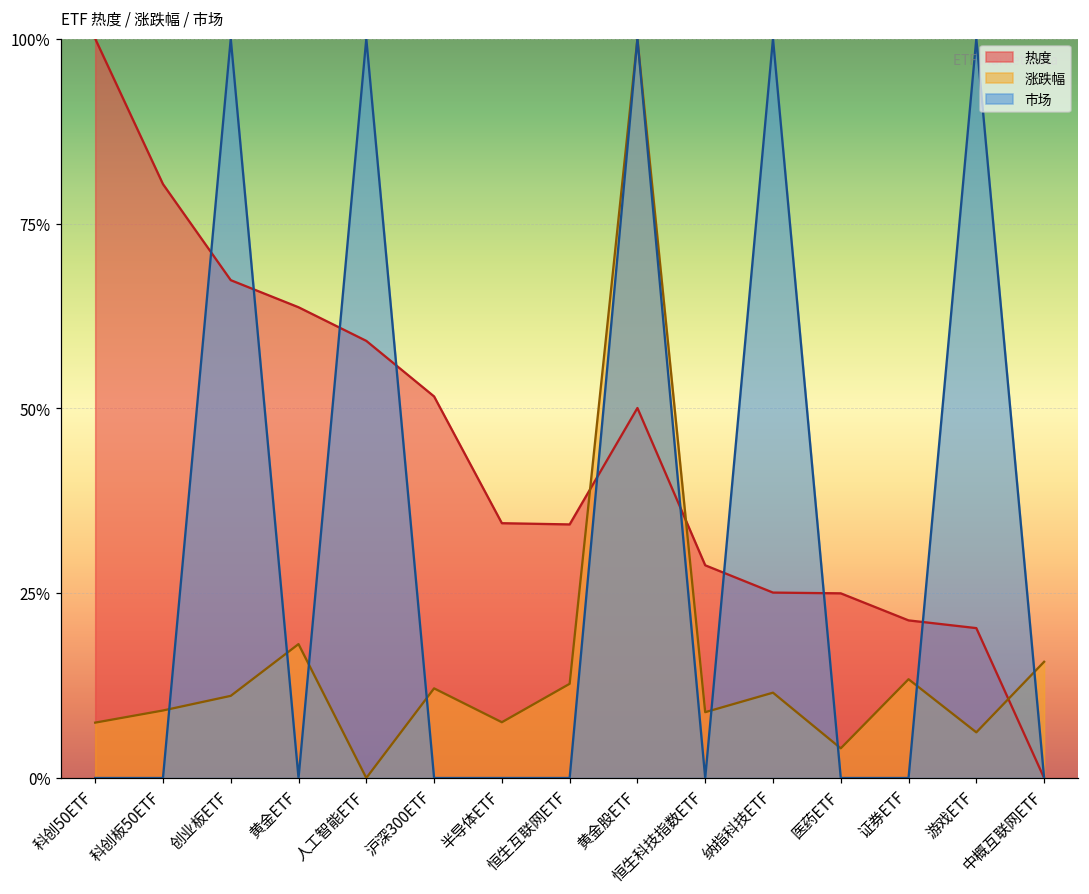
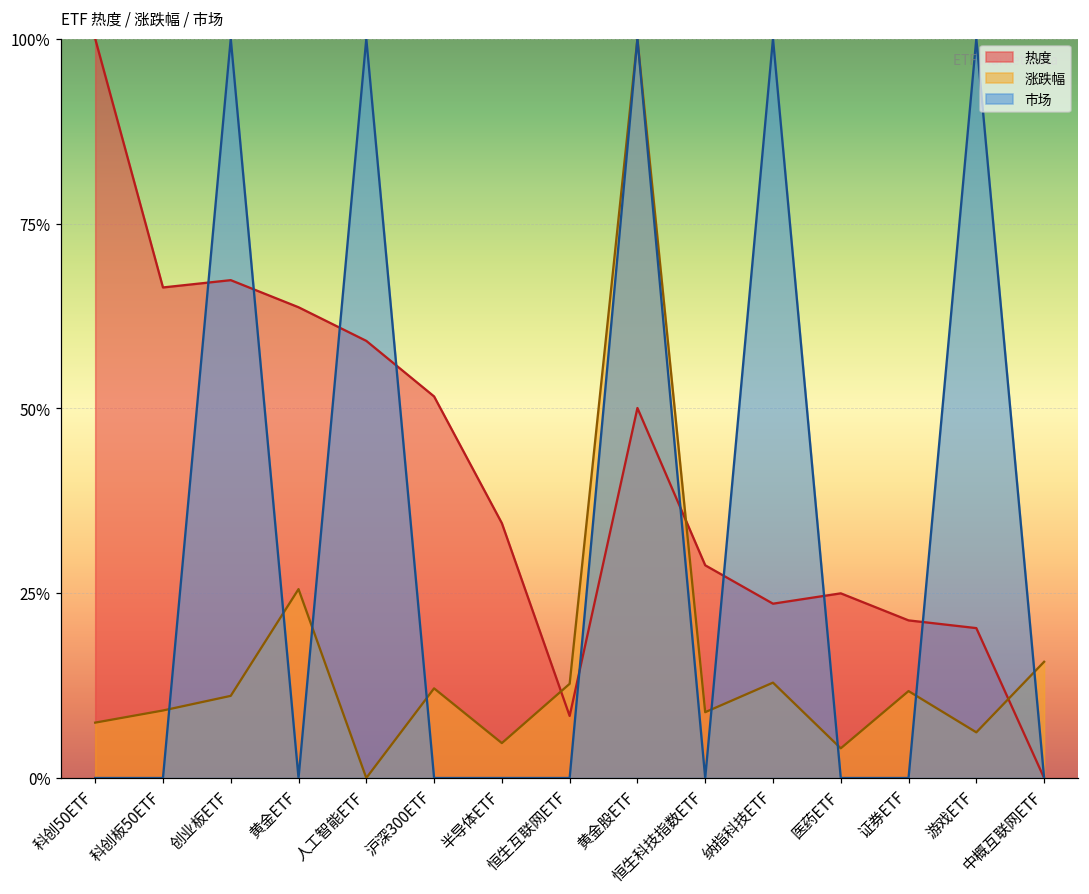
热度, 科创板50ETF: 80% -> 66%
涨跌幅, 黄金ETF: 18% -> 26%
涨跌幅, 半导体ETF: 8% -> 5%
热度, 恒生互联网ETF: 34% -> 8%
热度, 纳指科技ETF: 25% -> 24%
涨跌幅, 纳指科技ETF: 12% -> 13%
涨跌幅, 证券ETF: 13% -> 12%
